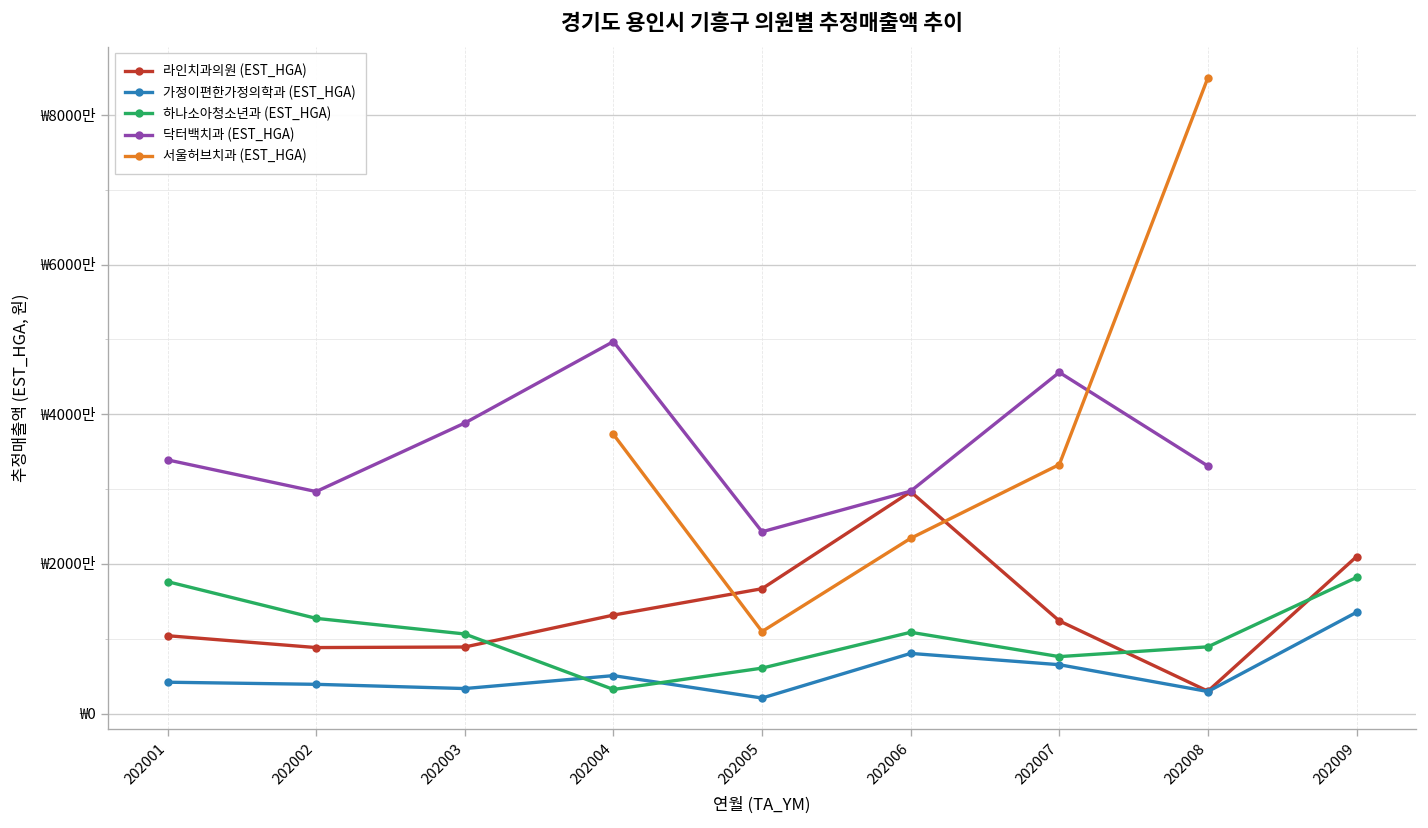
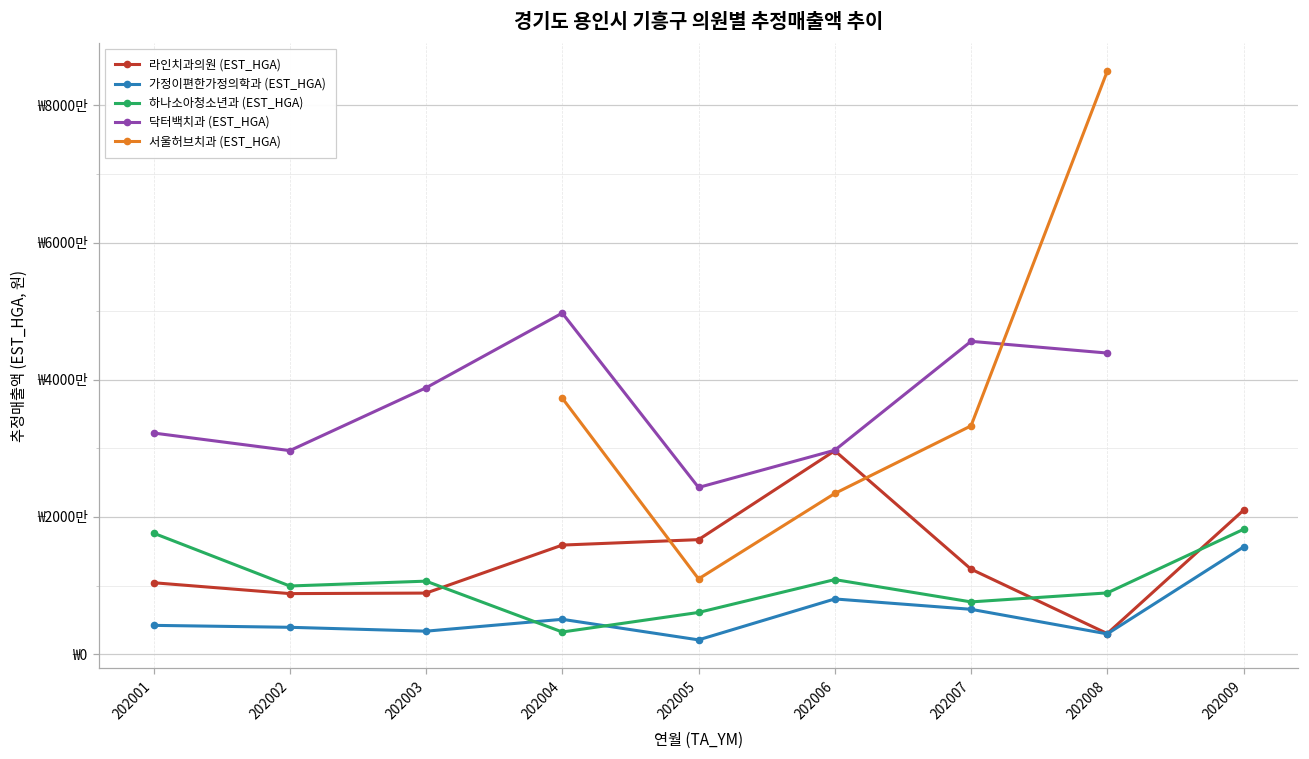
닥터백치과 (EST_HGA), 202001: ₩3400만 -> ₩3200만
하나소아청소년과 (EST_HGA), 202002: ₩1300만 -> ₩1000만
라인치과의원 (EST_HGA), 202004: ₩1300만 -> ₩1600만
닥터백치과 (EST_HGA), 202008: ₩3300만 -> ₩4400만
가정이편한가정의학과 (EST_HGA), 202009: ₩1400만 -> ₩1600만
